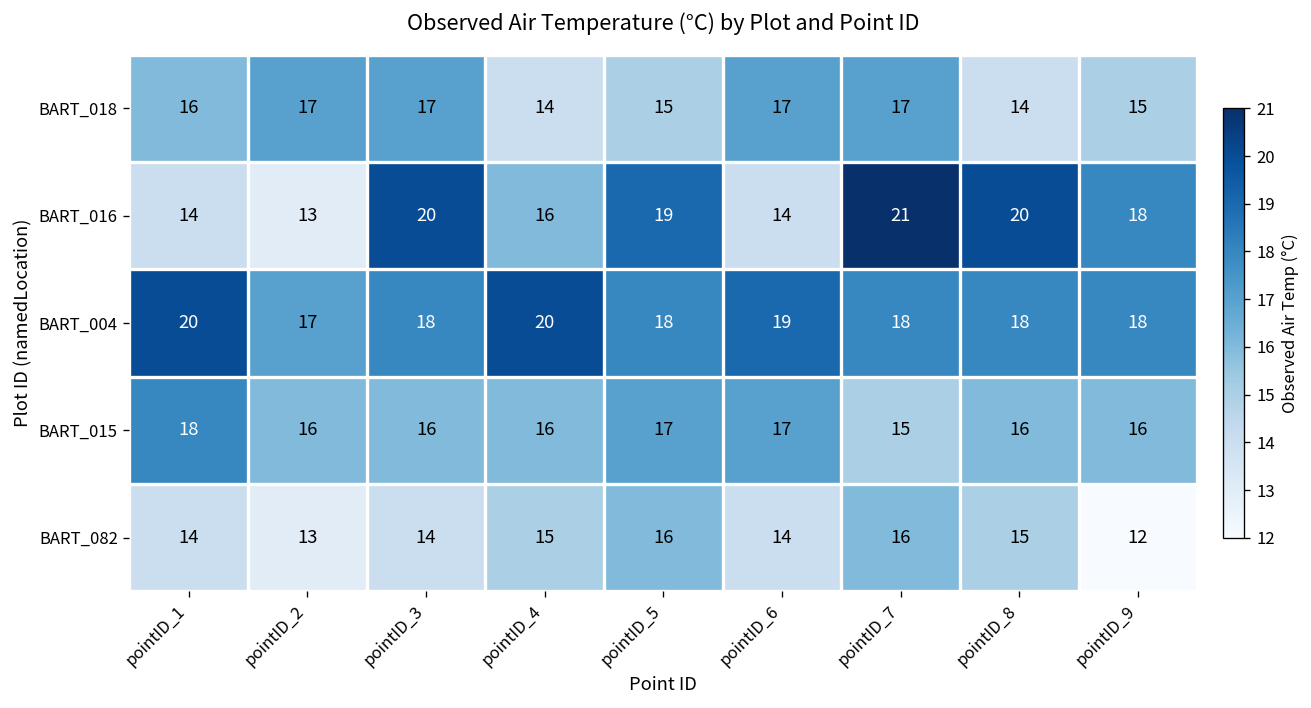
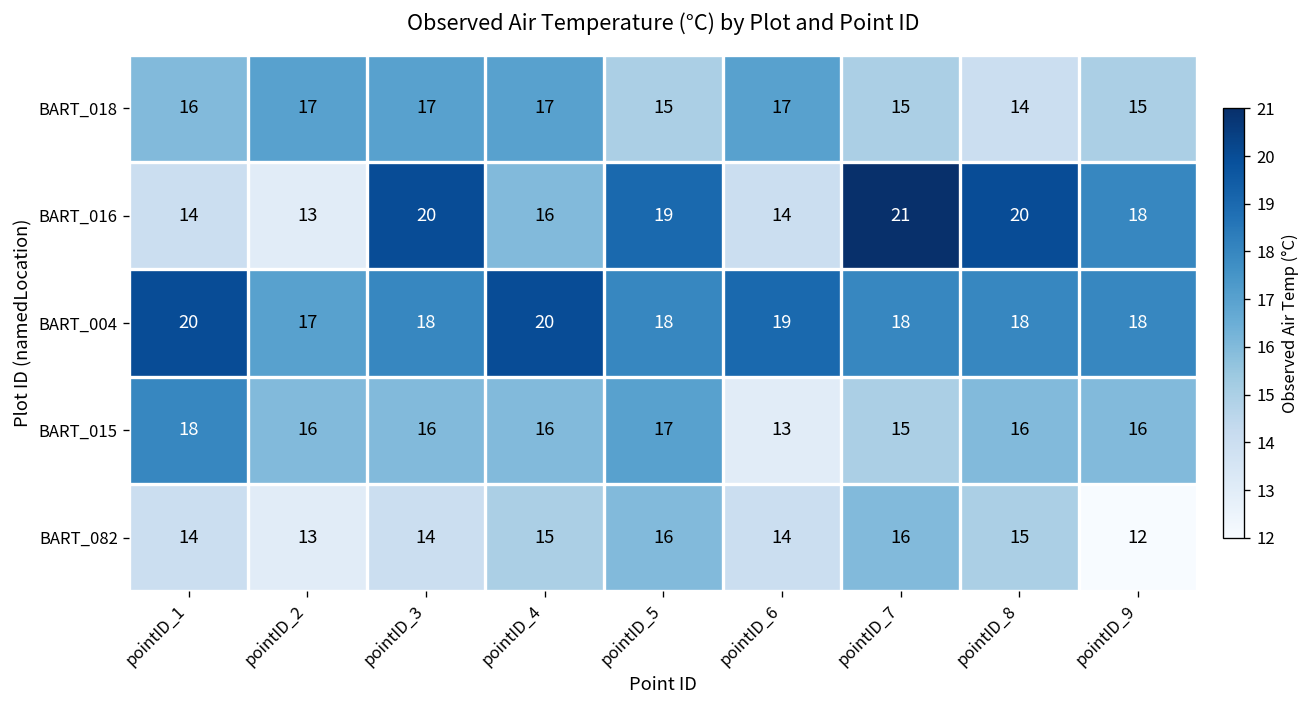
BART_018, pointID_4: 14 -> 17
BART_018, pointID_7: 17 -> 15
BART_015, pointID_6: 17 -> 13
